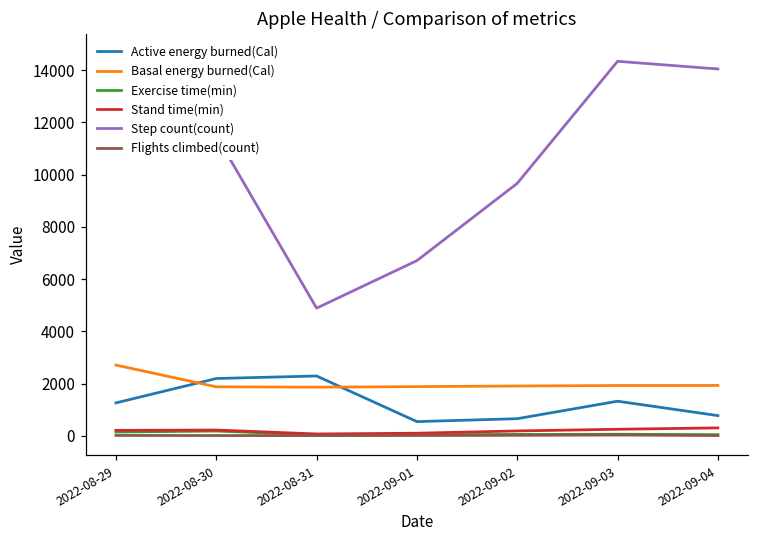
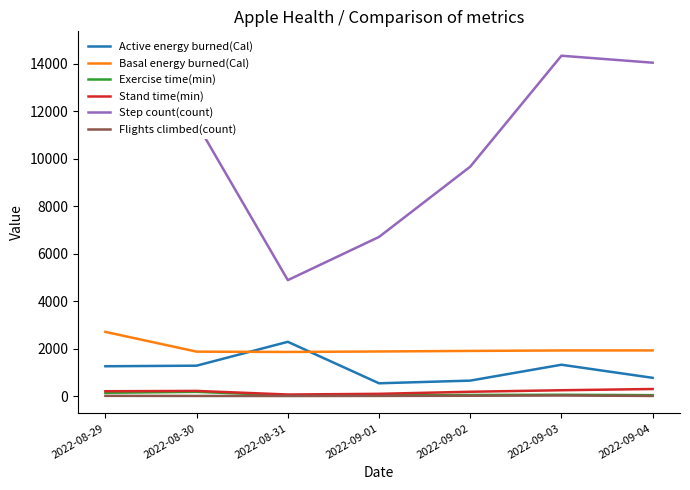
Active energy burned(Cal), 2022-08-30: 2200 -> 1300
